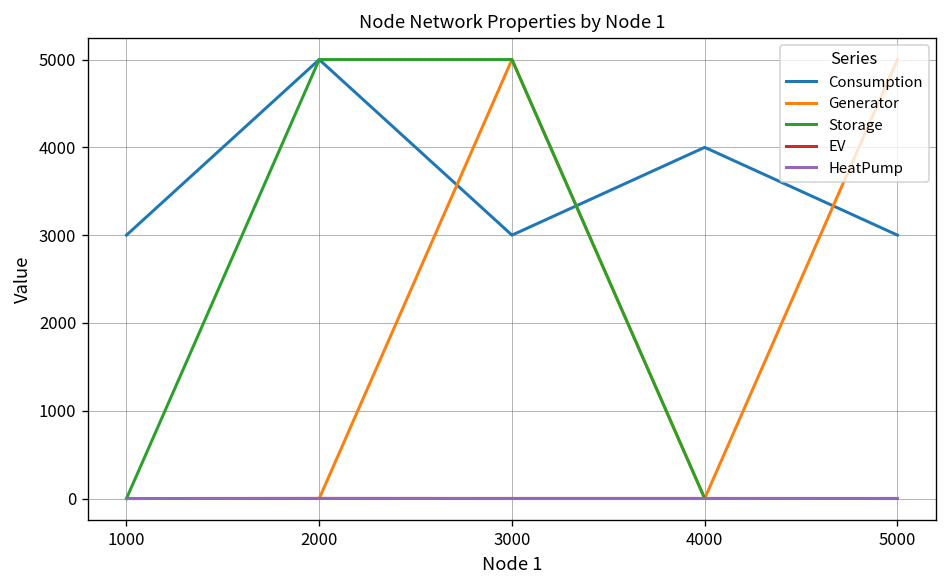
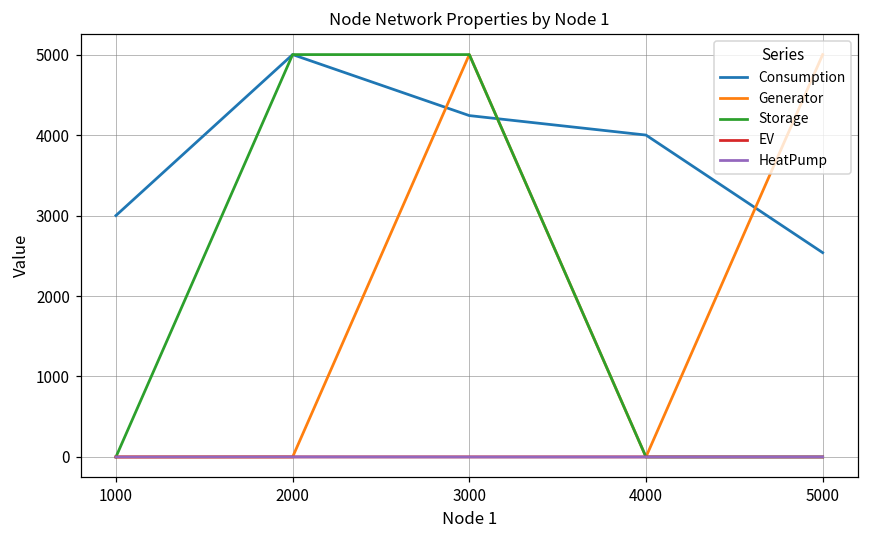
Consumption, 3000: 3000 -> 4200
Consumption, 5000: 3000 -> 2500
